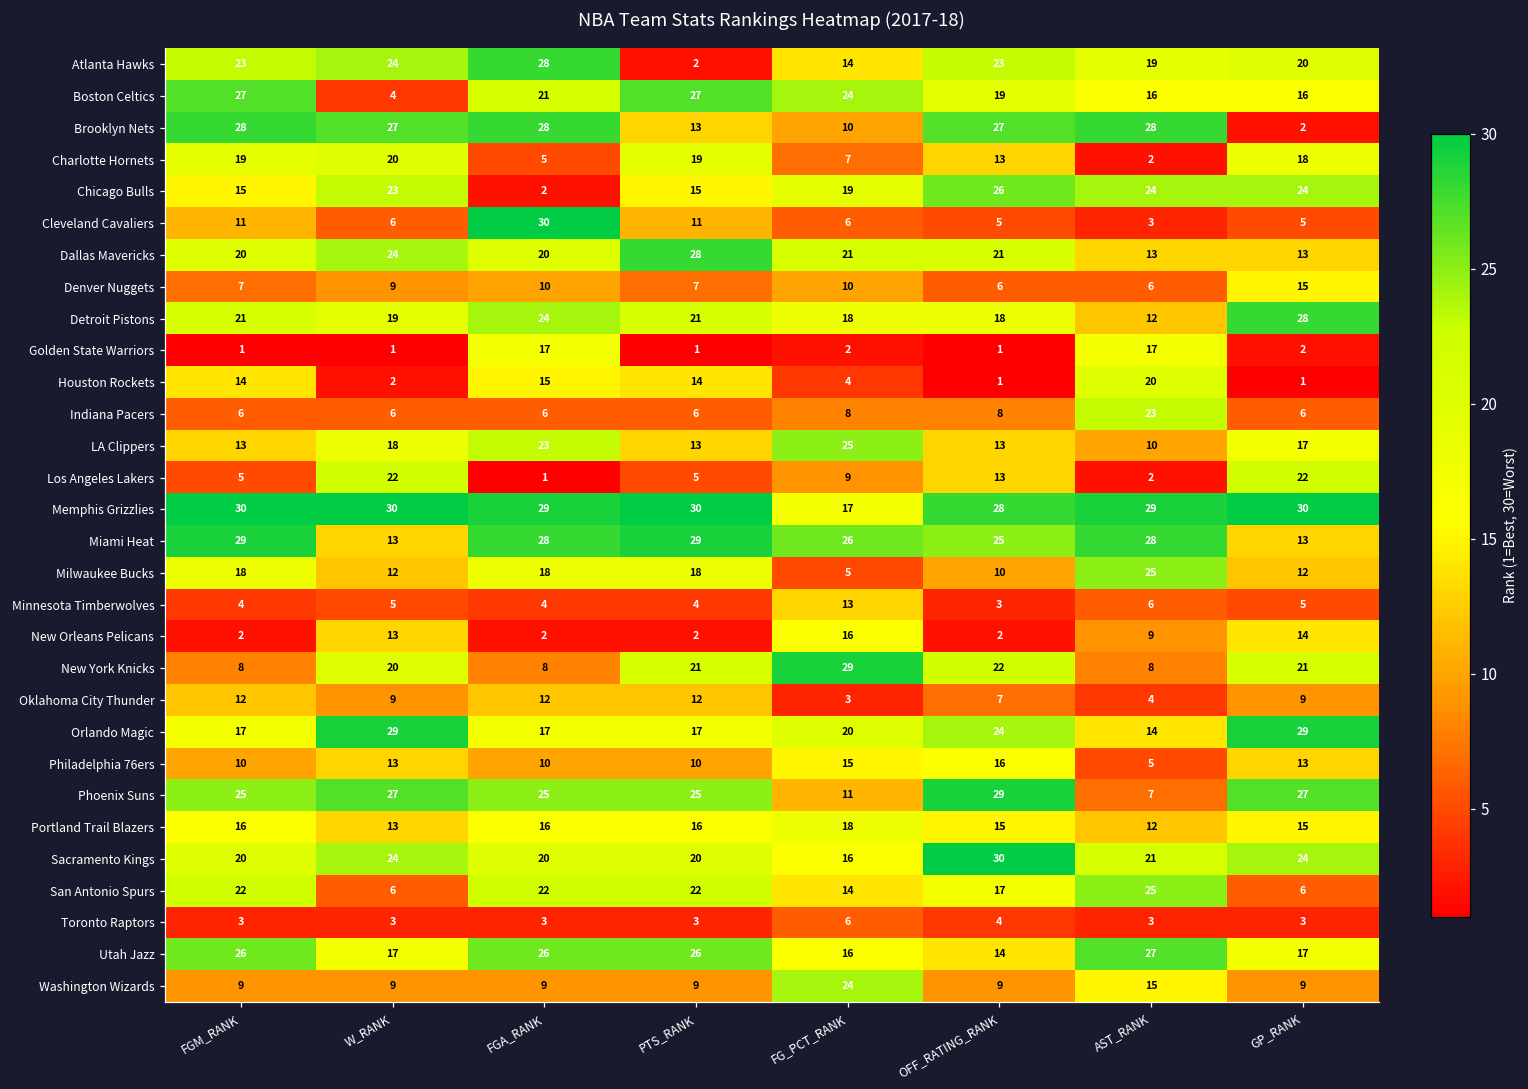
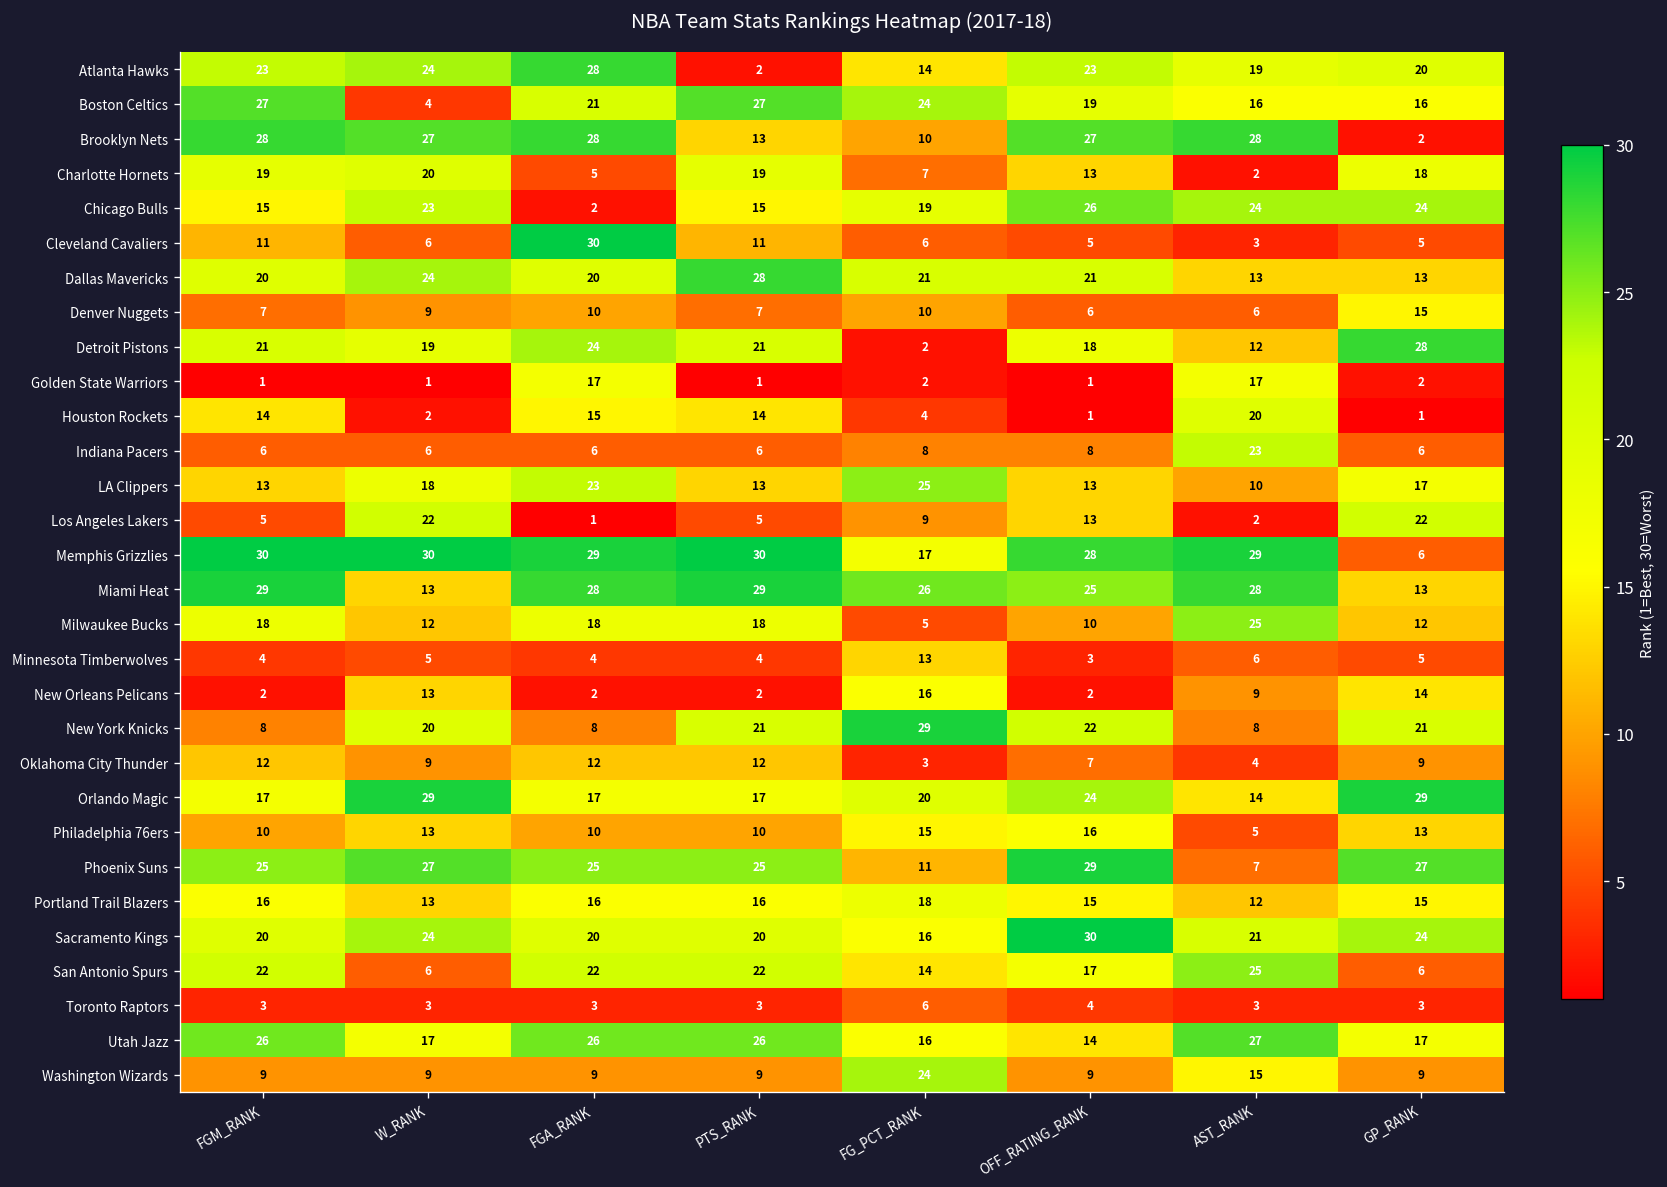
Detroit Pistons, FG_PCT_RANK: 18 -> 2
Memphis Grizzlies, GP_RANK: 30 -> 6
